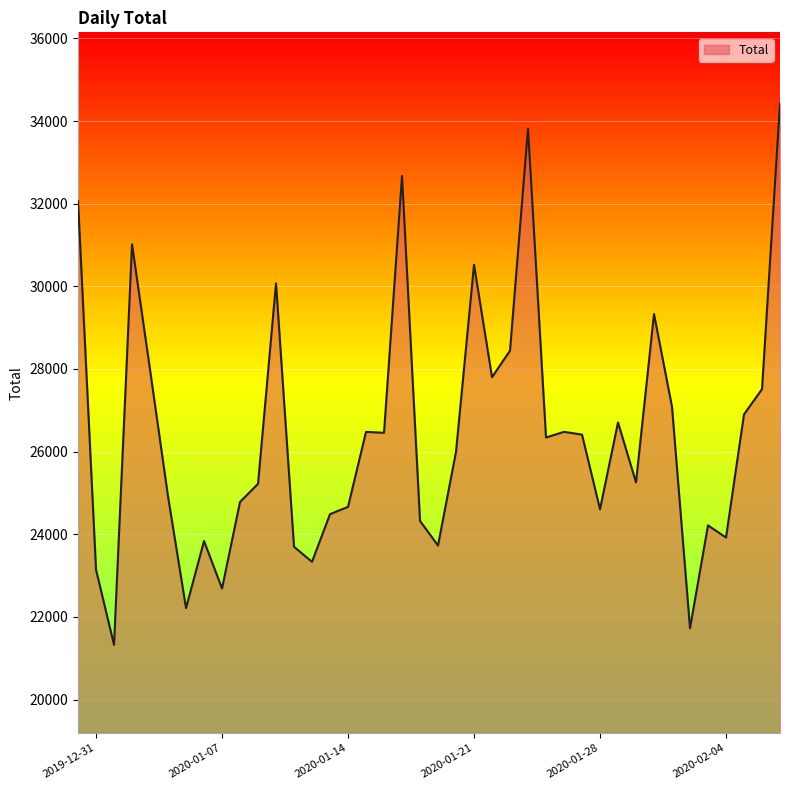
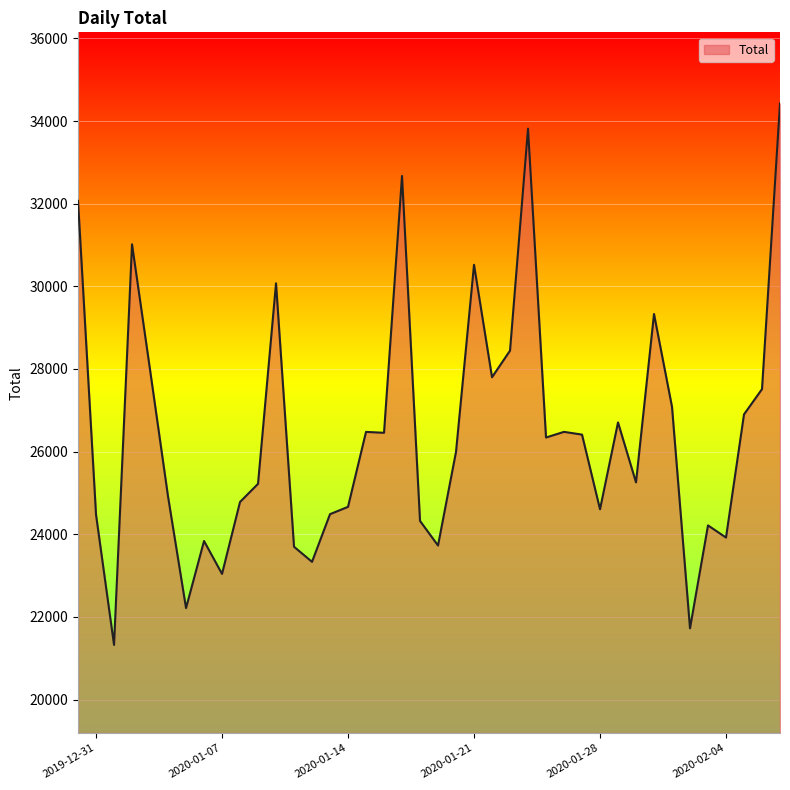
2019-12-31: 23100 -> 24500
2020-01-07: 22700 -> 23000
